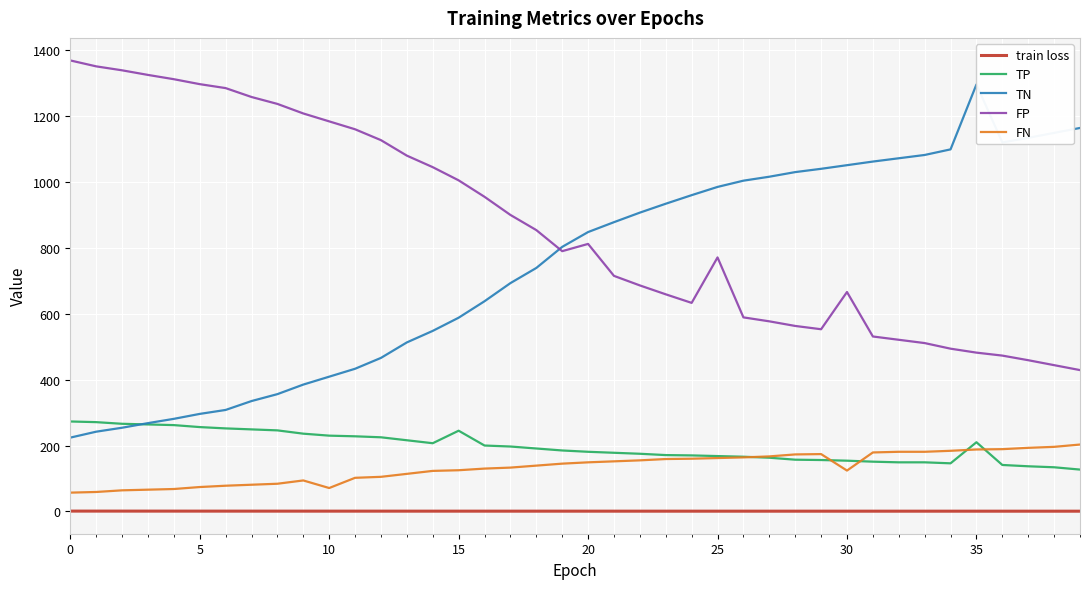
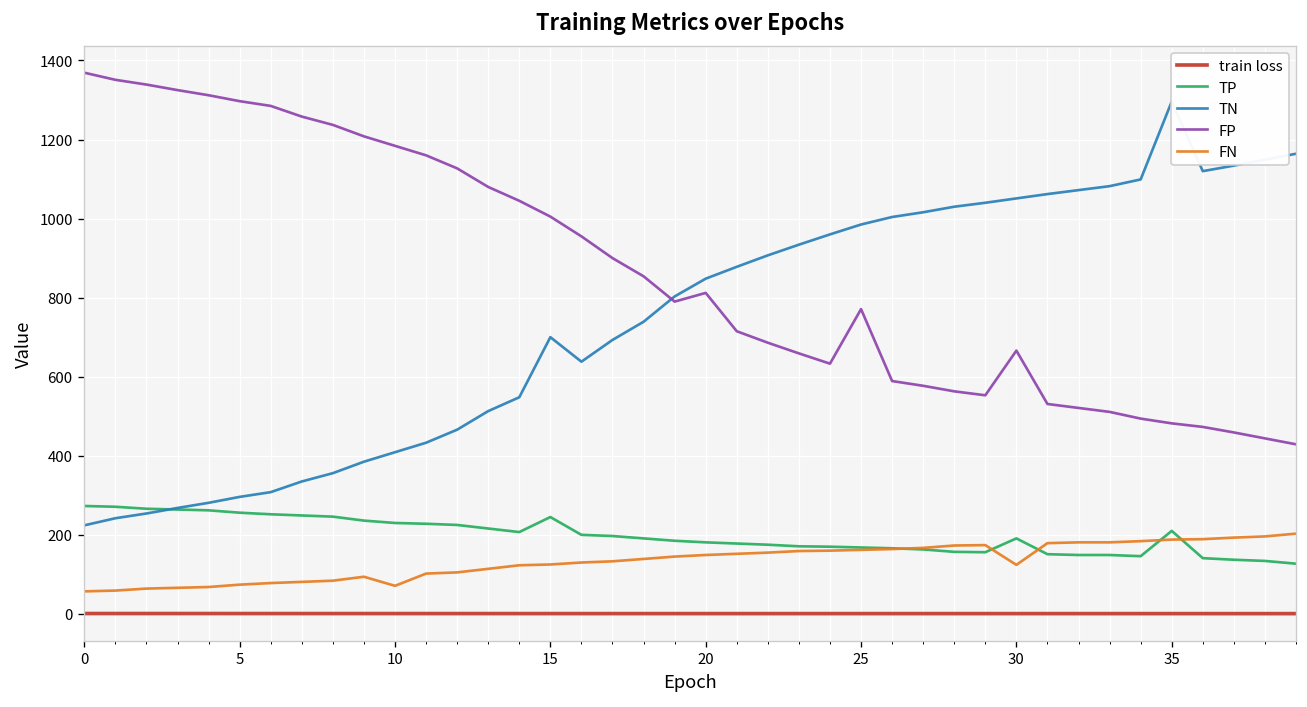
TN, 15: 590 -> 700
TP, 30: 150 -> 190
